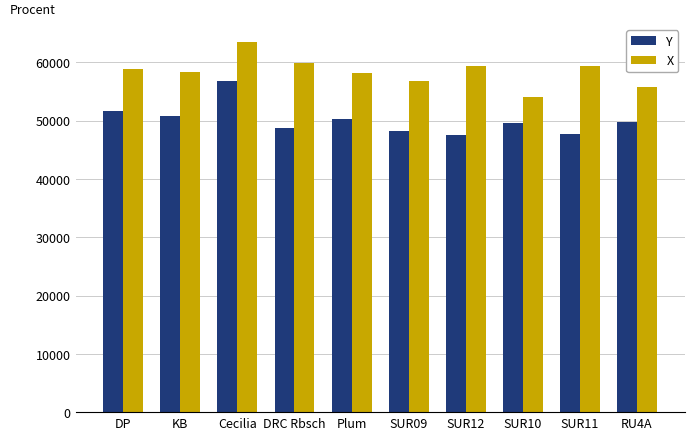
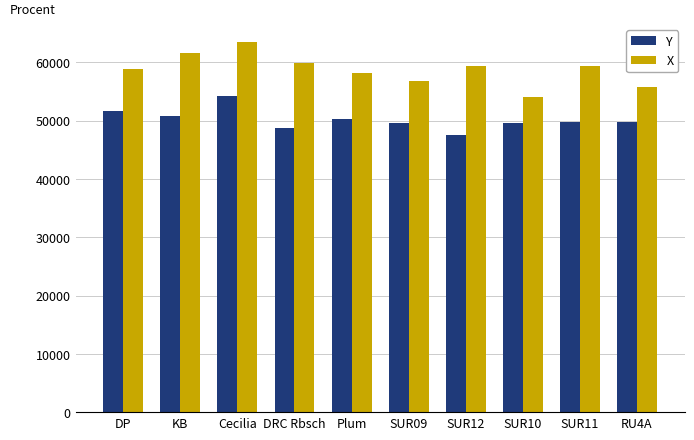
X, KB: 58000 -> 62000
Y, Cecilia: 57000 -> 54000
Y, SUR09: 48000 -> 50000
Y, SUR11: 48000 -> 50000
